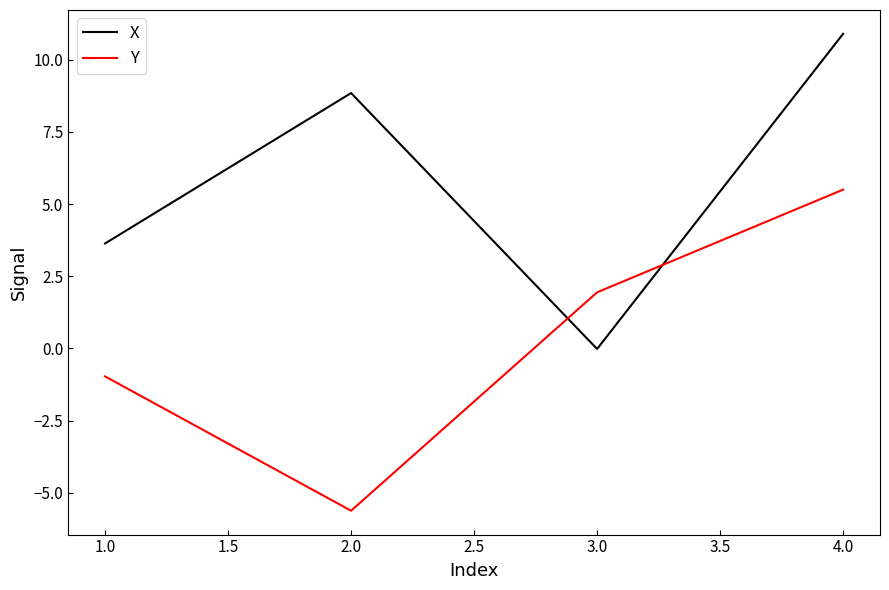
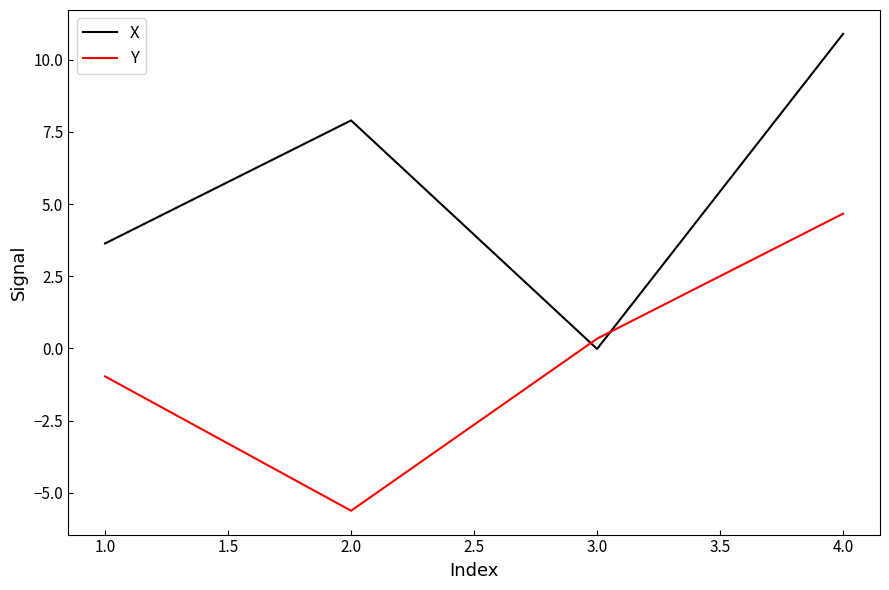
X, 2.0: 8.8 -> 7.9
Y, 3.0: 1.9 -> 0.3
Y, 4.0: 5.5 -> 4.7
